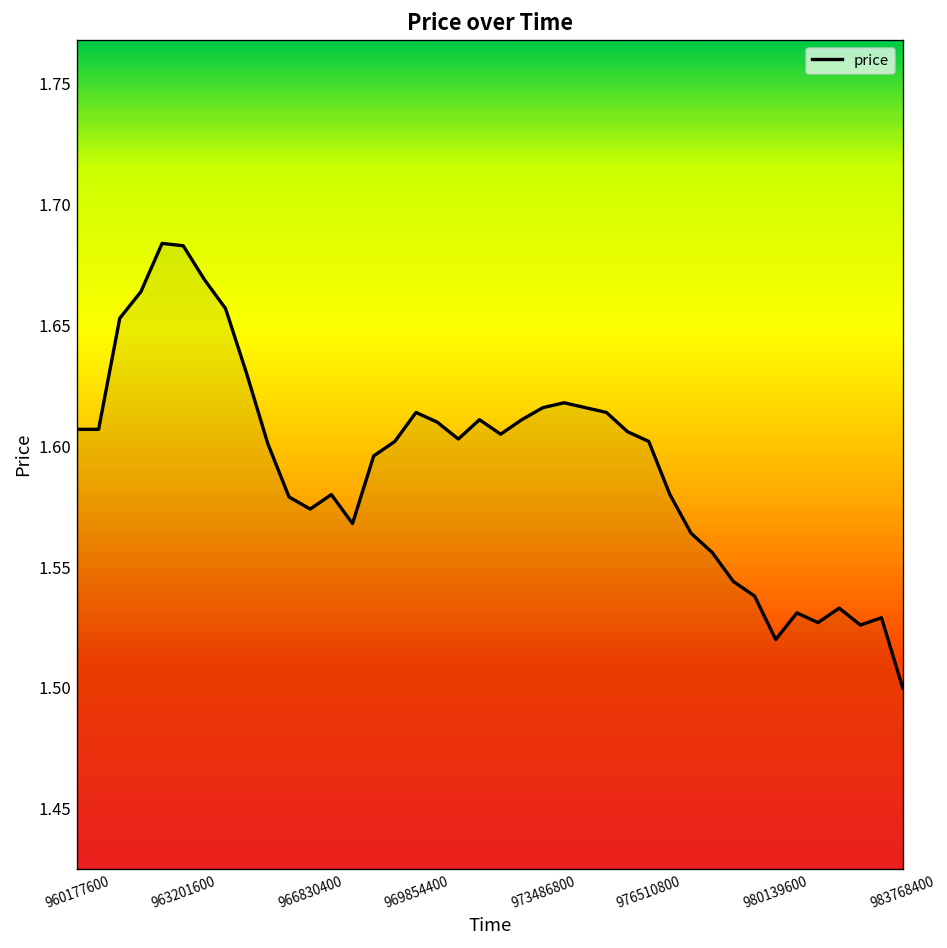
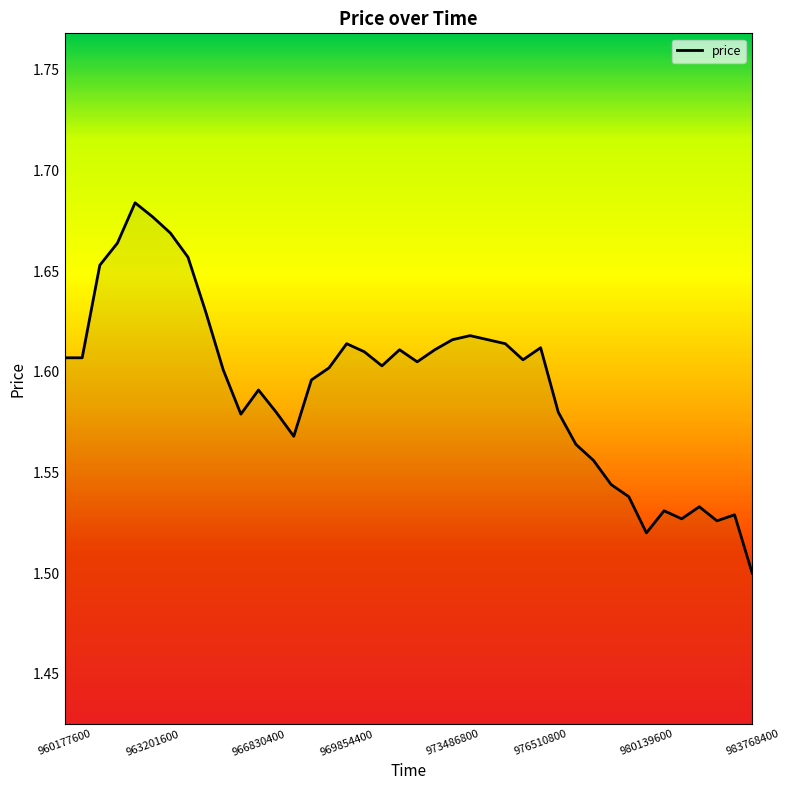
963201600: 1.683 -> 1.677
966830400: 1.574 -> 1.591
976510800: 1.602 -> 1.612
